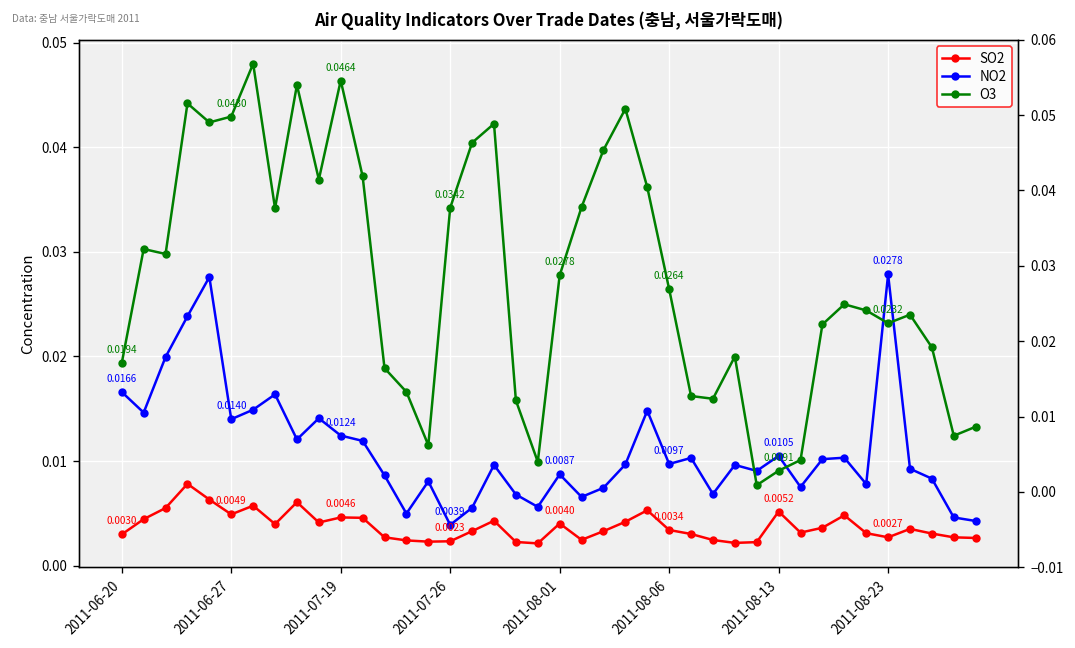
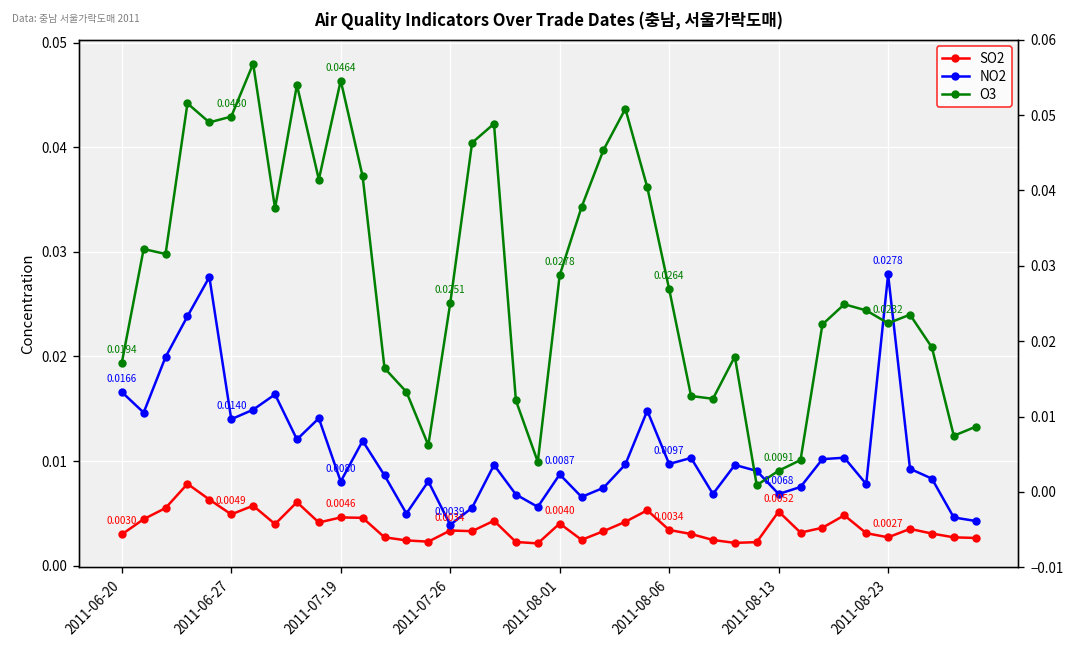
NO2, 2011-07-19: 0.0124 -> 0.0080
SO2, 2011-07-26: 0.0023 -> 0.0034
O3, 2011-07-26: 0.0342 -> 0.0251
NO2, 2011-08-13: 0.0105 -> 0.0068
